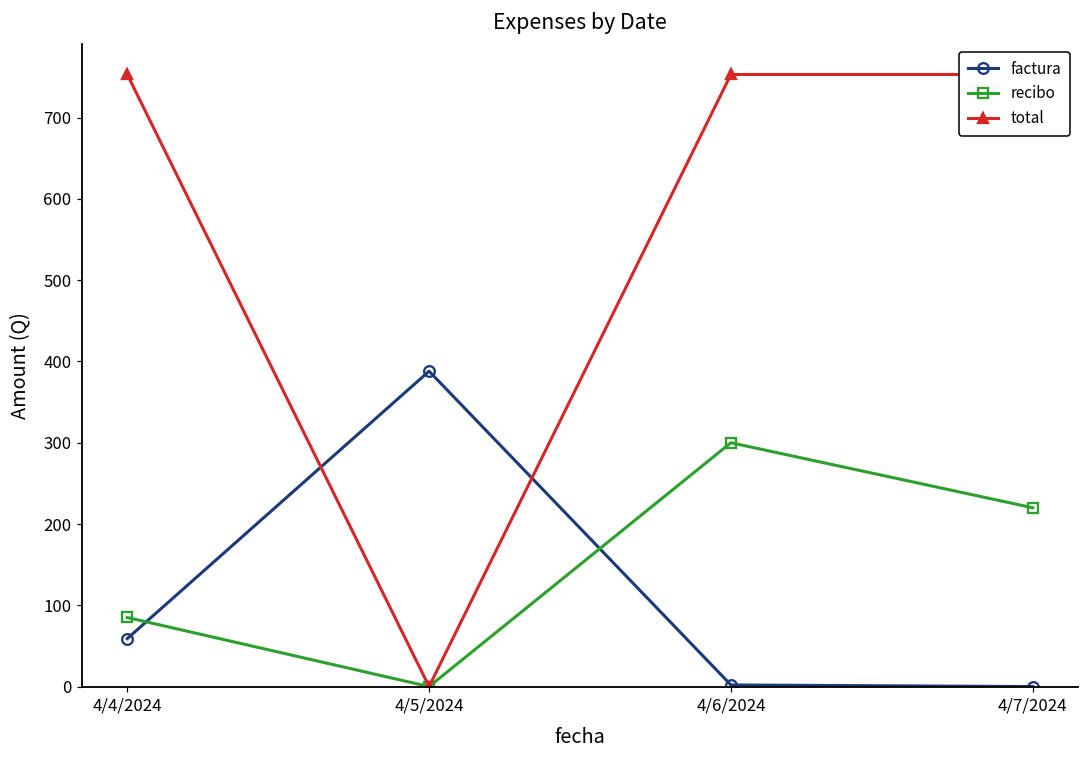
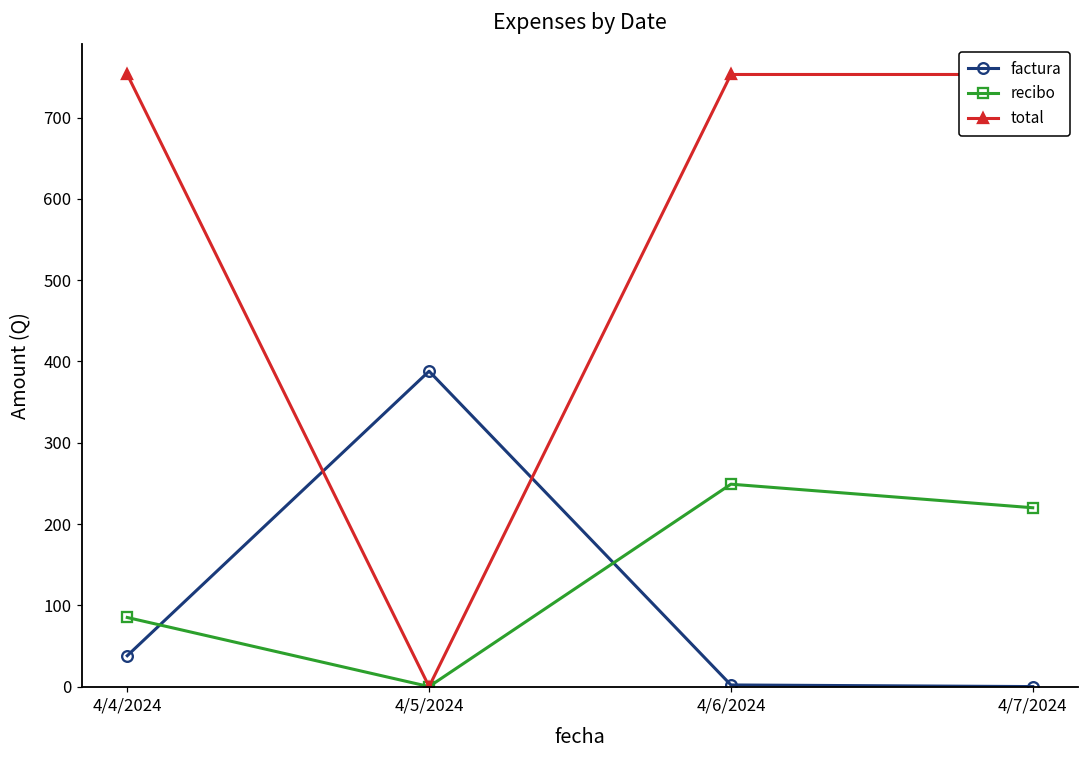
factura, 4/4/2024: 60 -> 40
recibo, 4/6/2024: 300 -> 250
